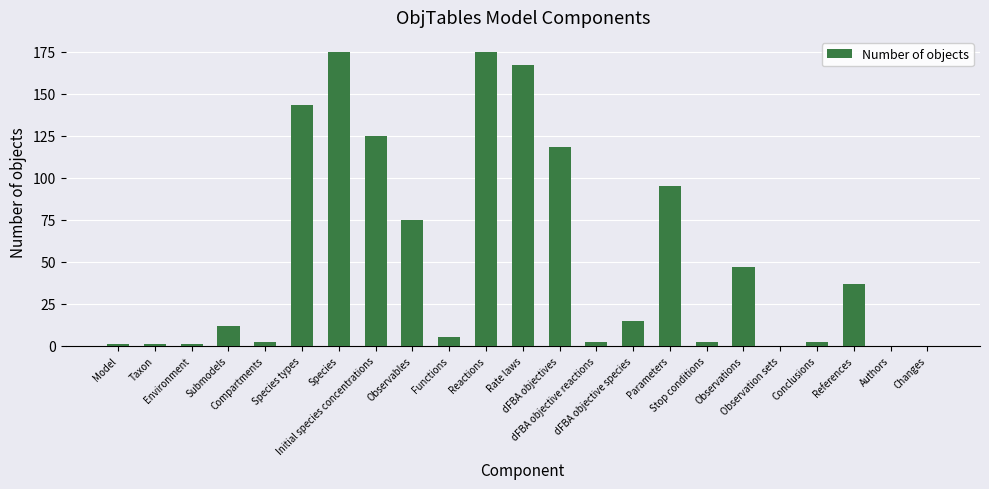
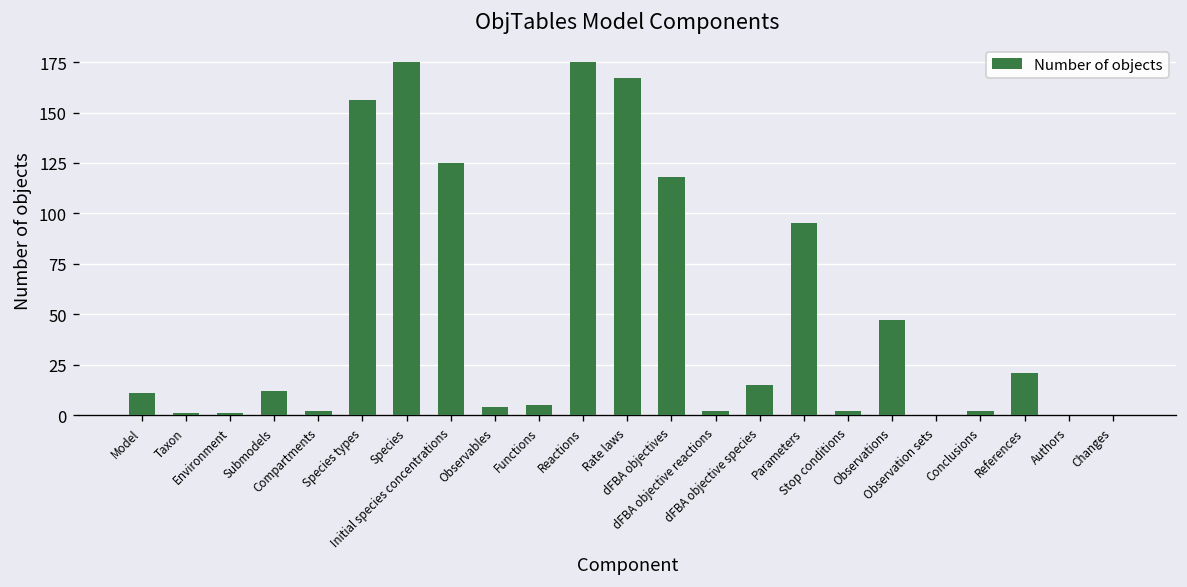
Model: 1 -> 11
Species types: 143 -> 156
Observables: 75 -> 4
References: 37 -> 21
